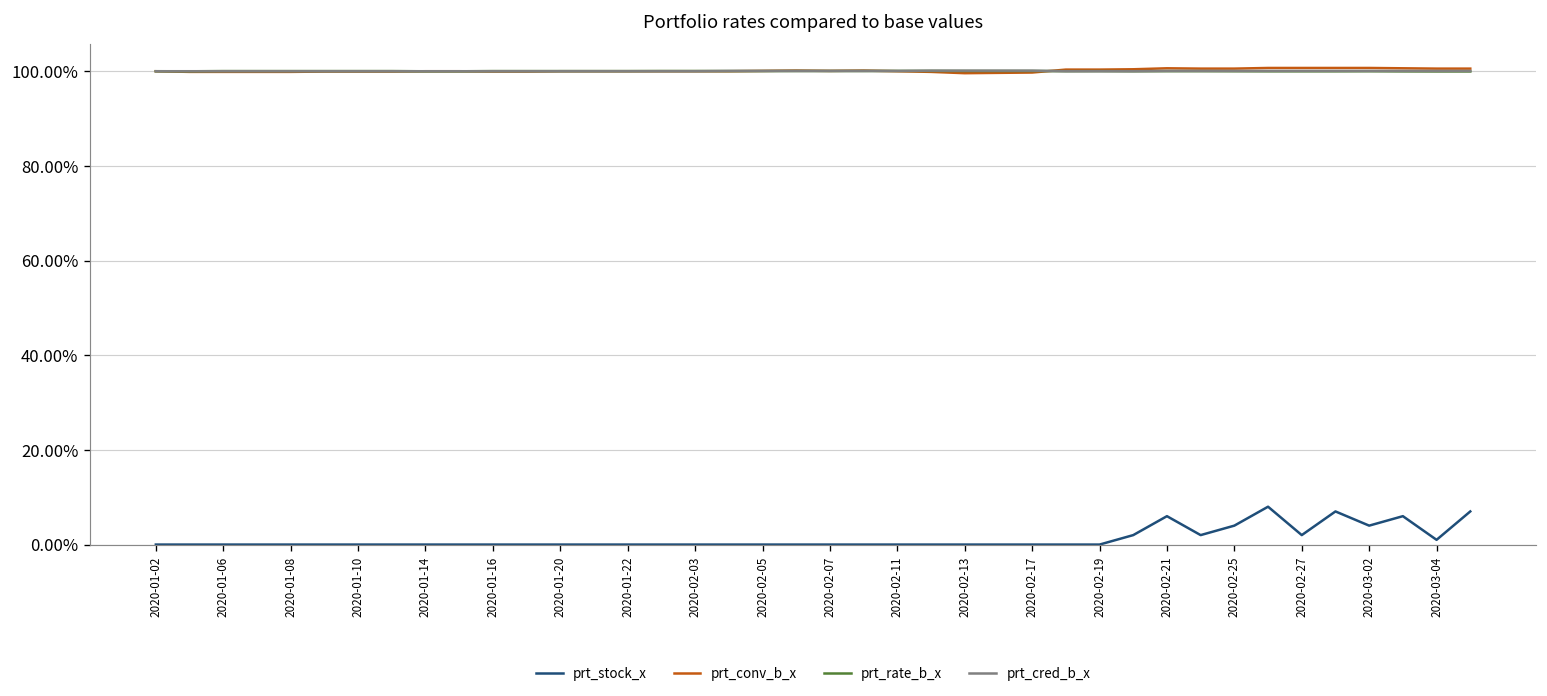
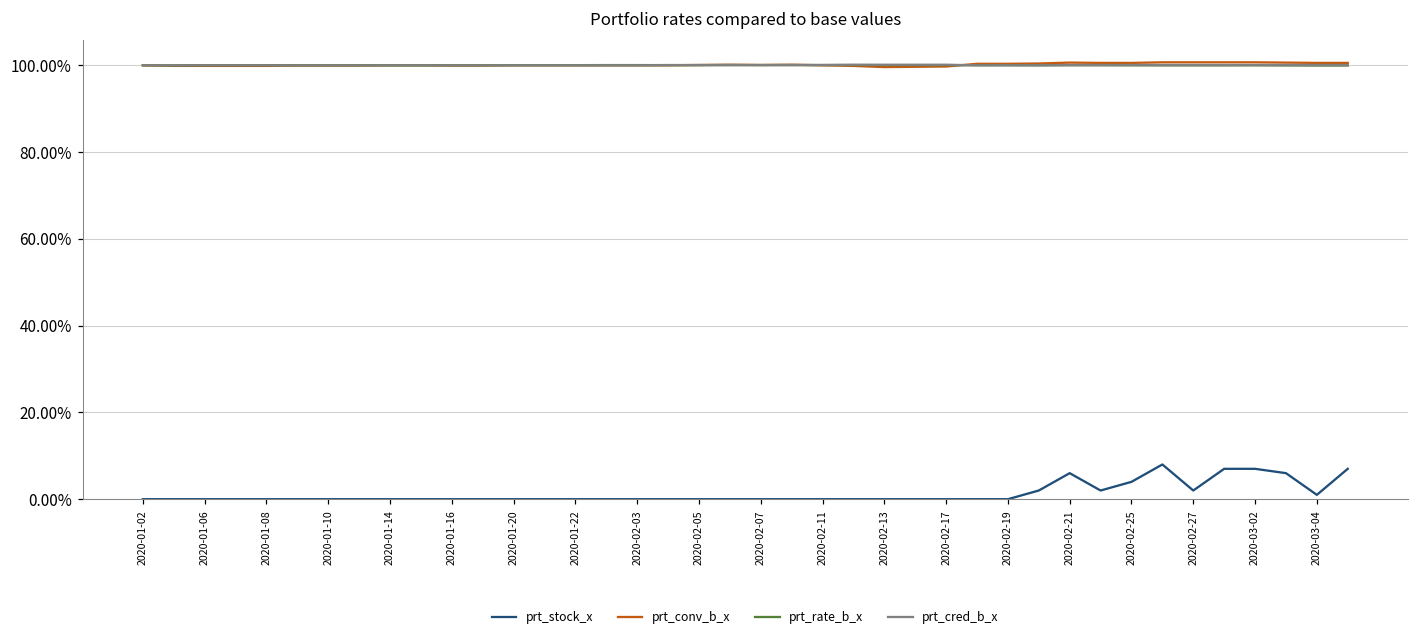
prt_stock_x, 2020-03-02: 4% -> 7%
